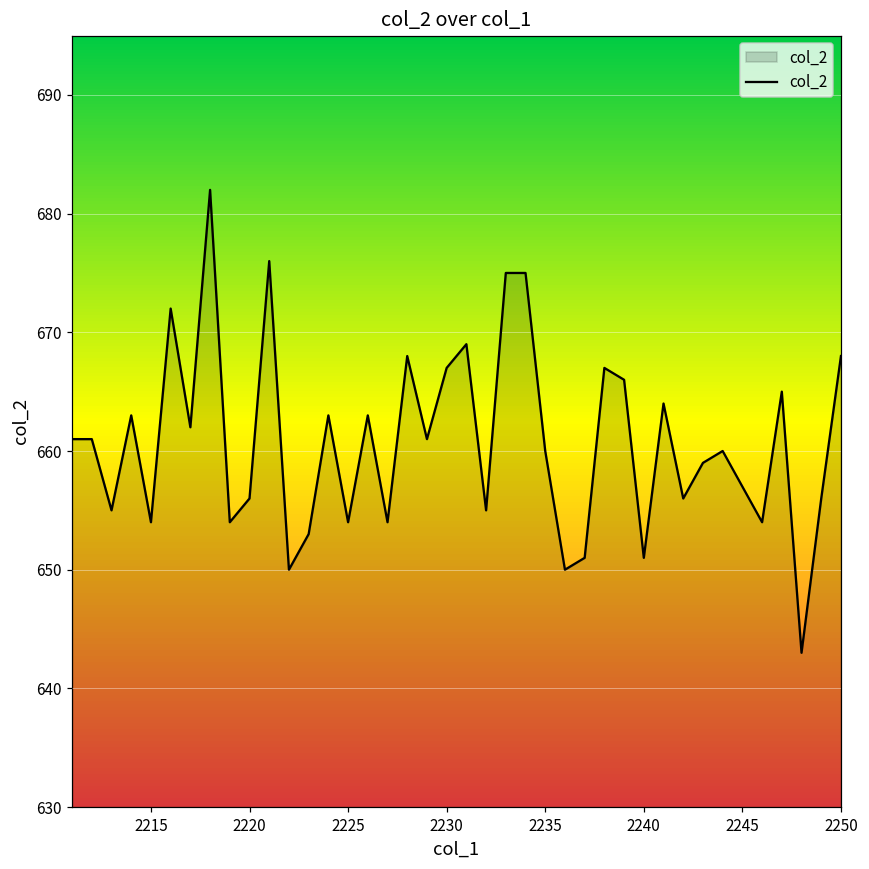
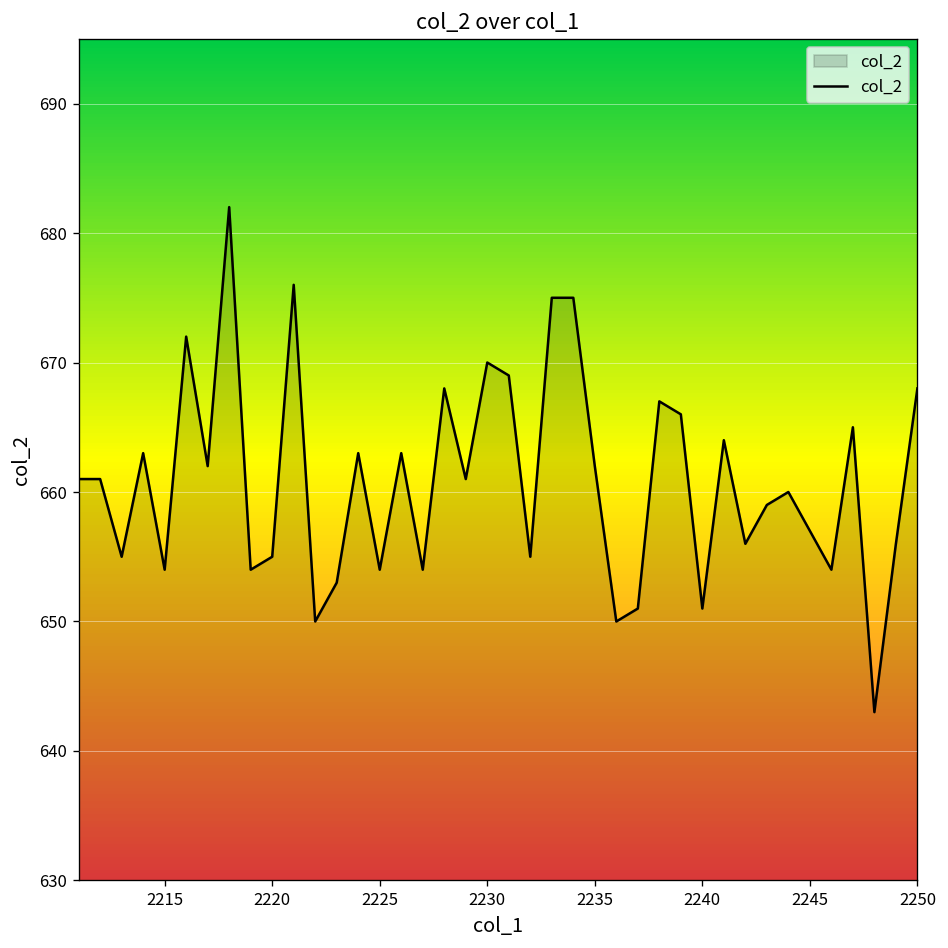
2220: 656 -> 655
2230: 667 -> 670
2235: 660 -> 662
